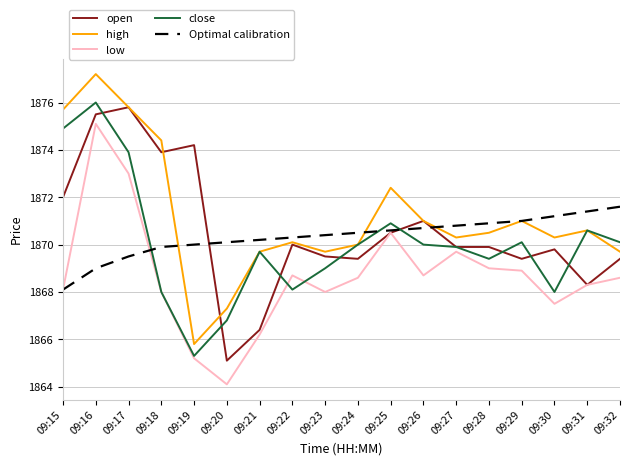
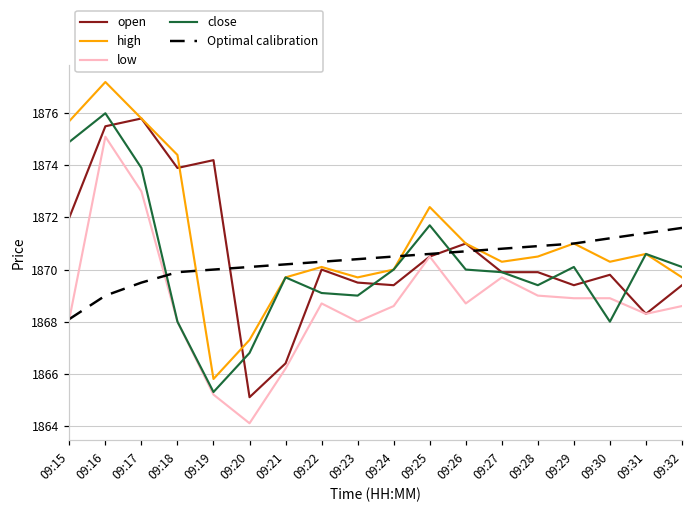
close, 09:22: 1868.1 -> 1869.1
close, 09:25: 1870.9 -> 1871.7
low, 09:30: 1867.5 -> 1868.9
